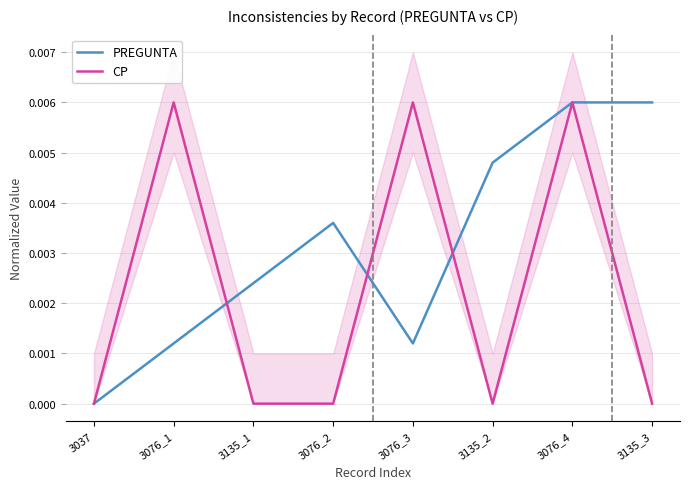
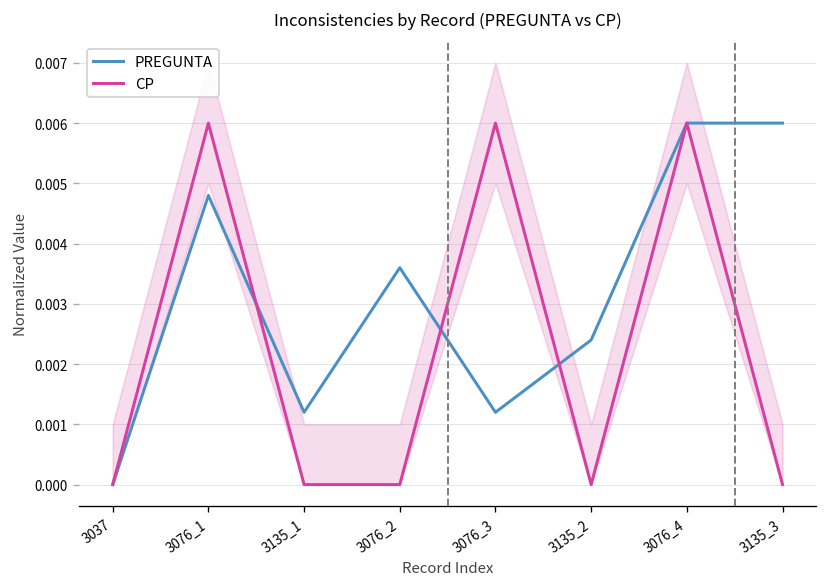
PREGUNTA, 3076_1: 0.0012 -> 0.0048
PREGUNTA, 3135_1: 0.0024 -> 0.0012
PREGUNTA, 3135_2: 0.0048 -> 0.0024
